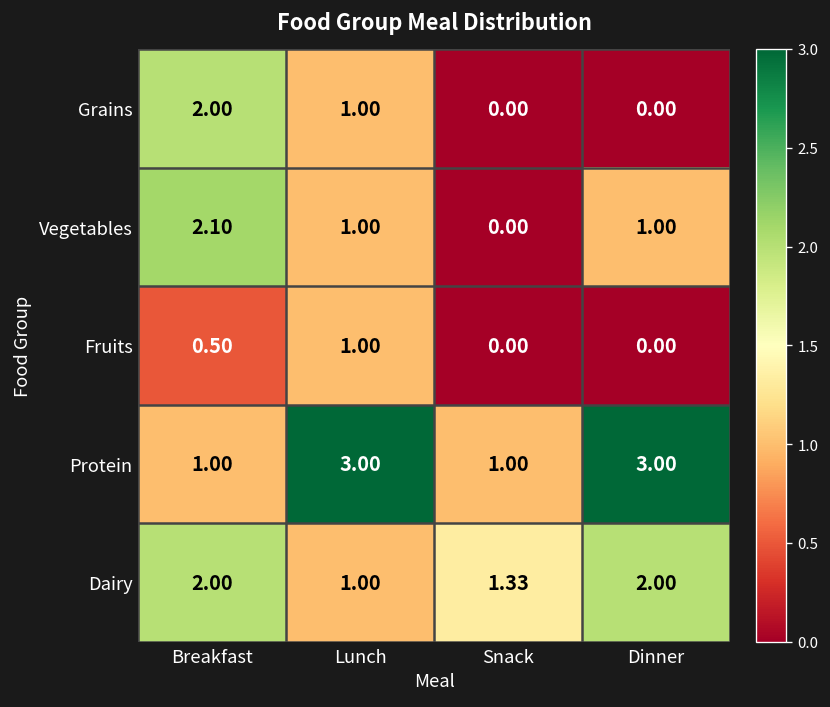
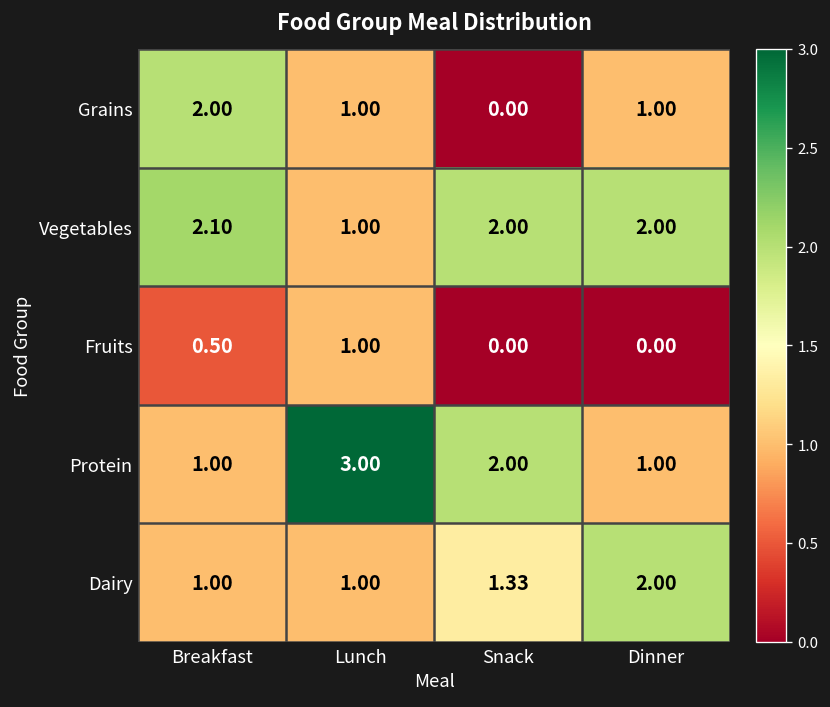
Grains, Dinner: 0.00 -> 1.00
Vegetables, Snack: 0.00 -> 2.00
Vegetables, Dinner: 1.00 -> 2.00
Protein, Snack: 1.00 -> 2.00
Protein, Dinner: 3.00 -> 1.00
Dairy, Breakfast: 2.00 -> 1.00
